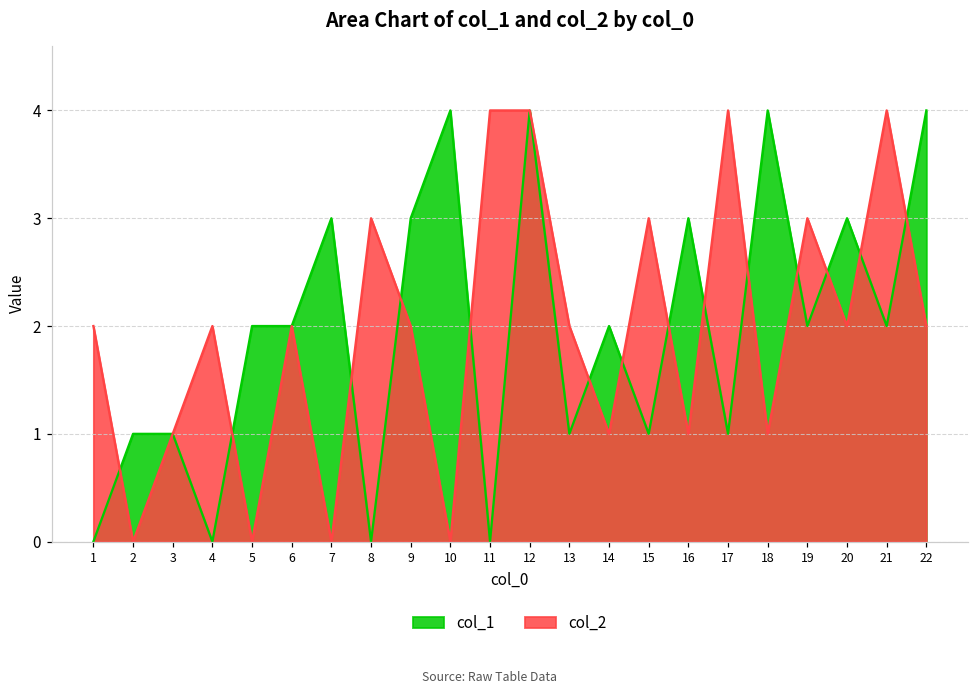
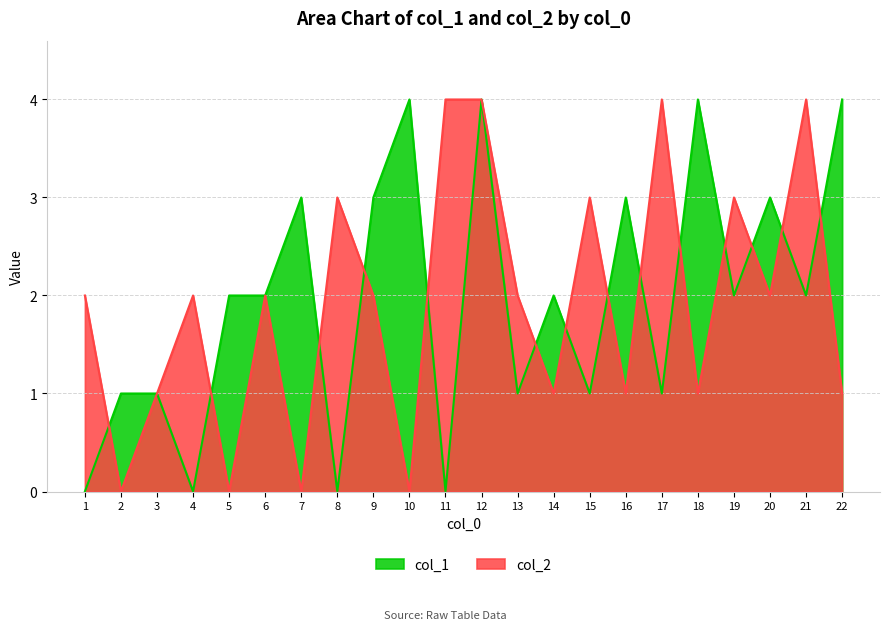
col_2, 22: 2 -> 1
